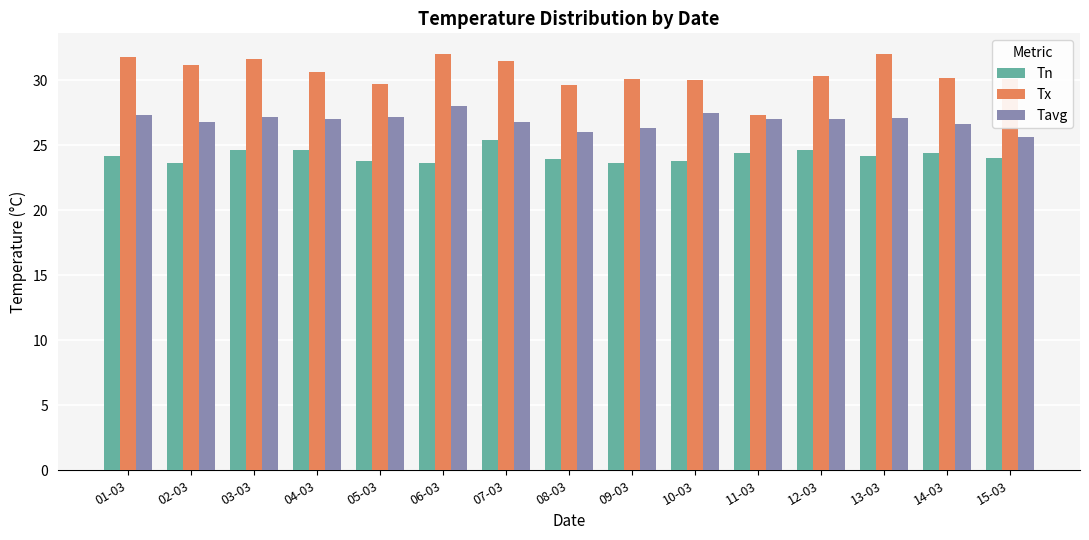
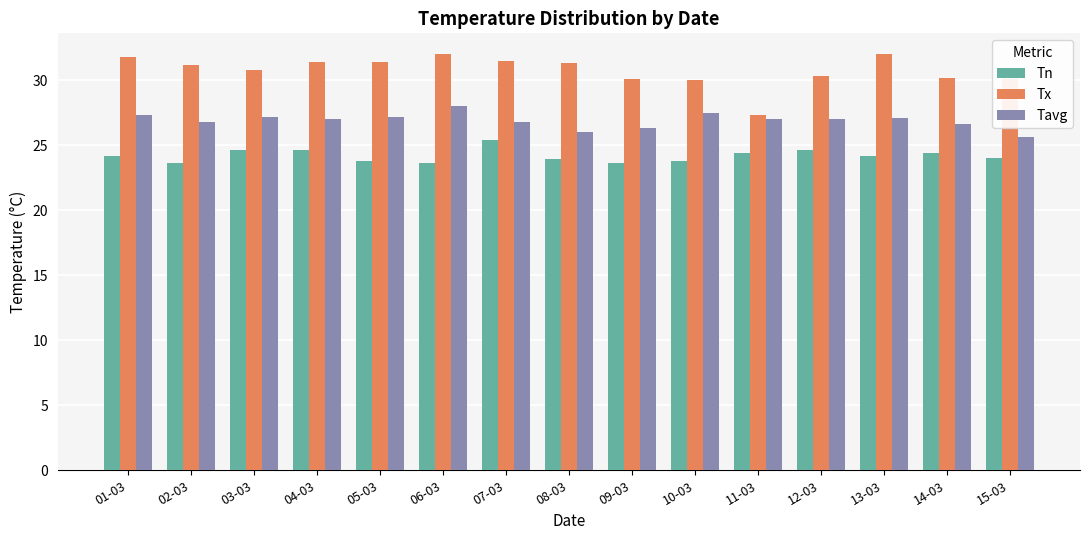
Tx, 03-03: 31.6 -> 30.8
Tx, 04-03: 30.6 -> 31.4
Tx, 05-03: 29.7 -> 31.4
Tx, 08-03: 29.6 -> 31.3
